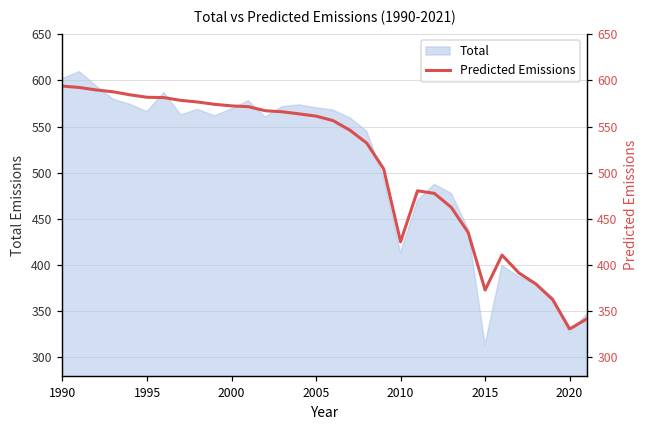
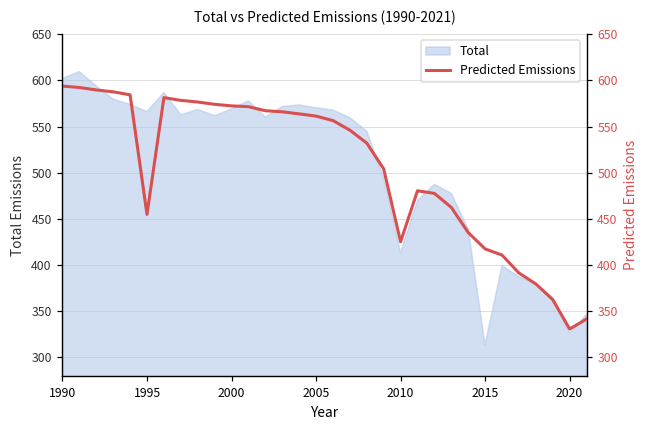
Predicted Emissions, 1995: 580 -> 450
Predicted Emissions, 2015: 370 -> 420
